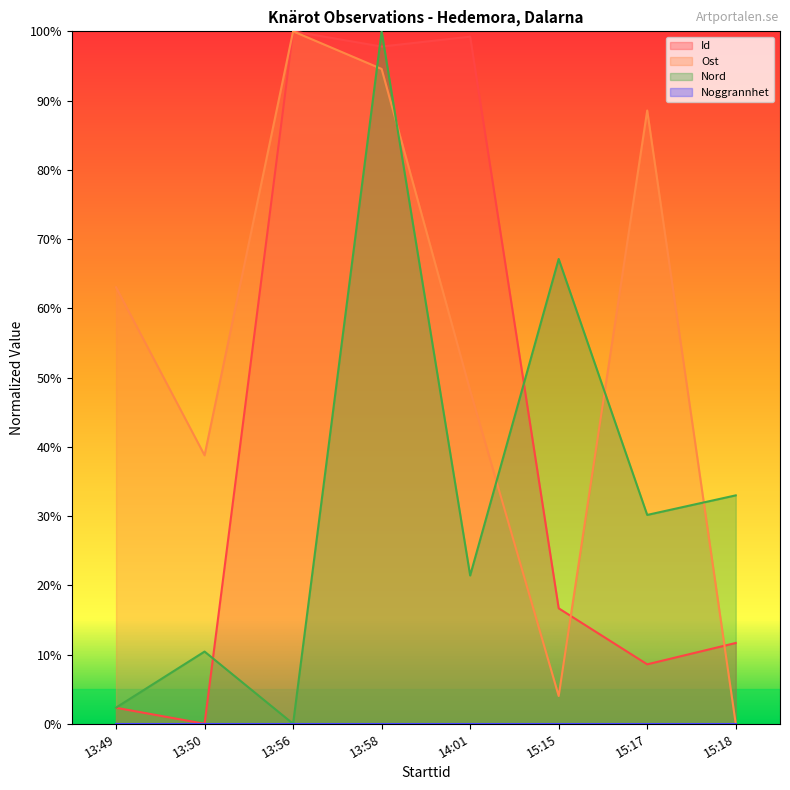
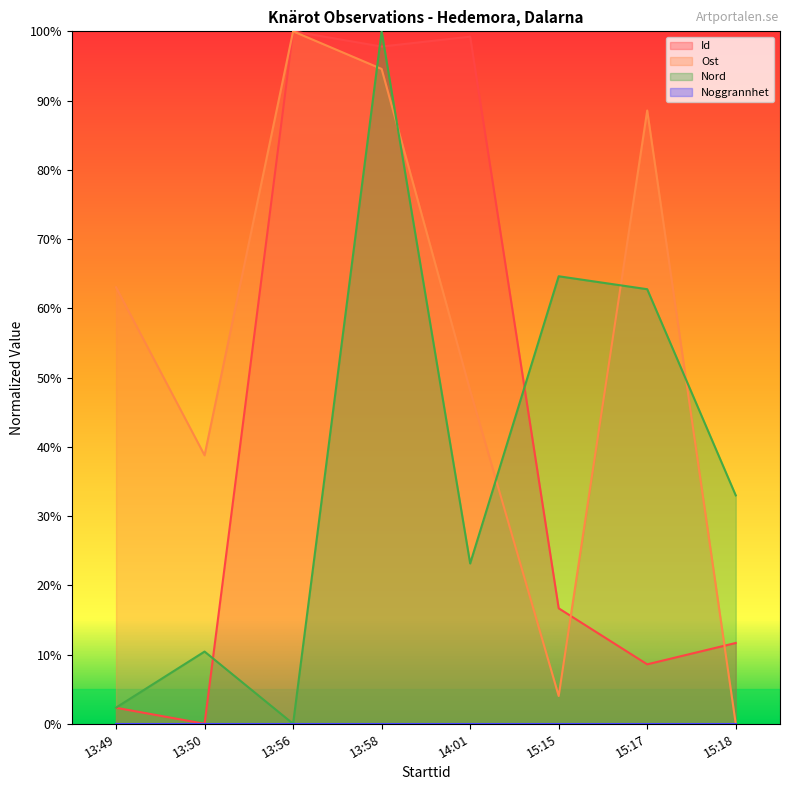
Nord, 14:01: 21% -> 23%
Nord, 15:15: 67% -> 65%
Nord, 15:17: 30% -> 63%
